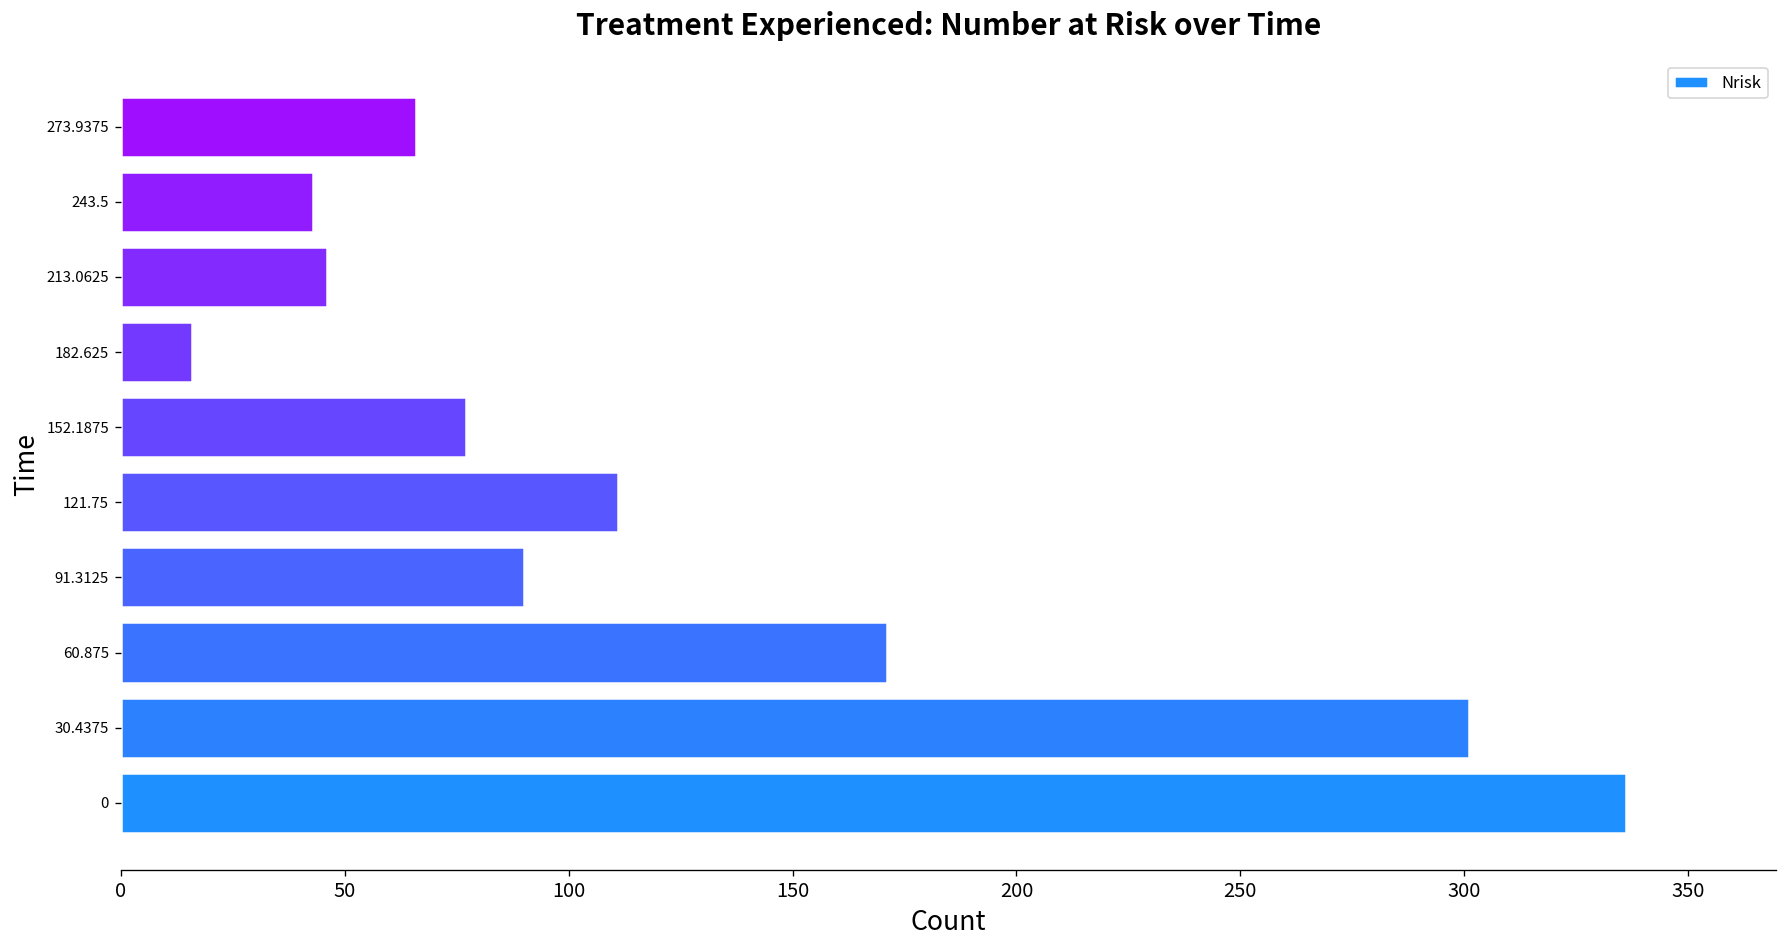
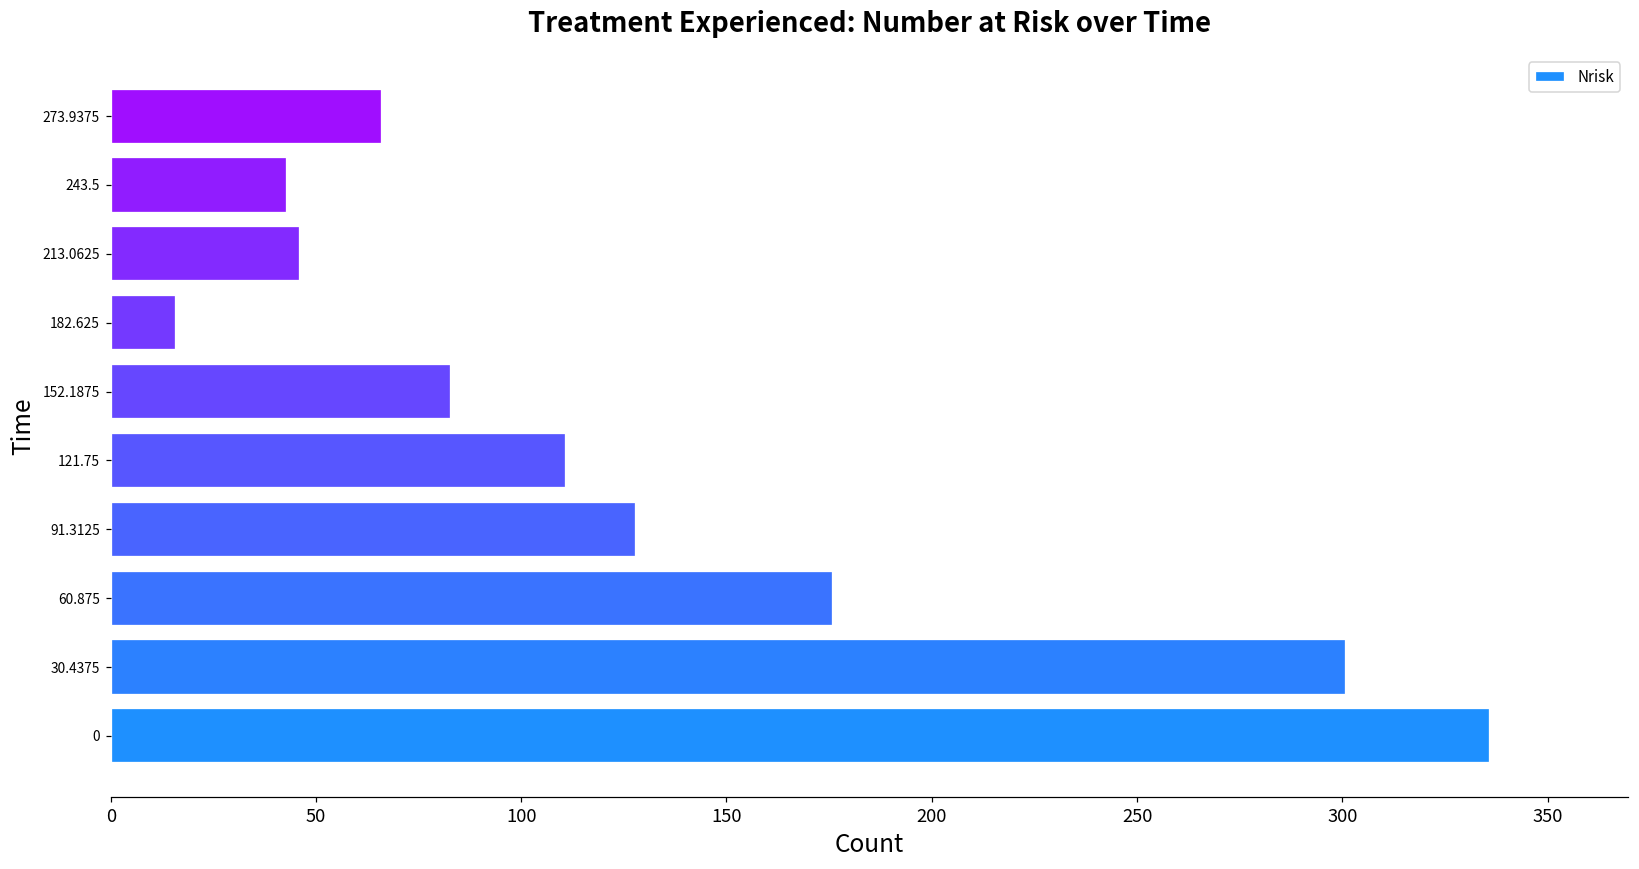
152.1875: 77 -> 83
91.3125: 90 -> 128
60.875: 171 -> 176
